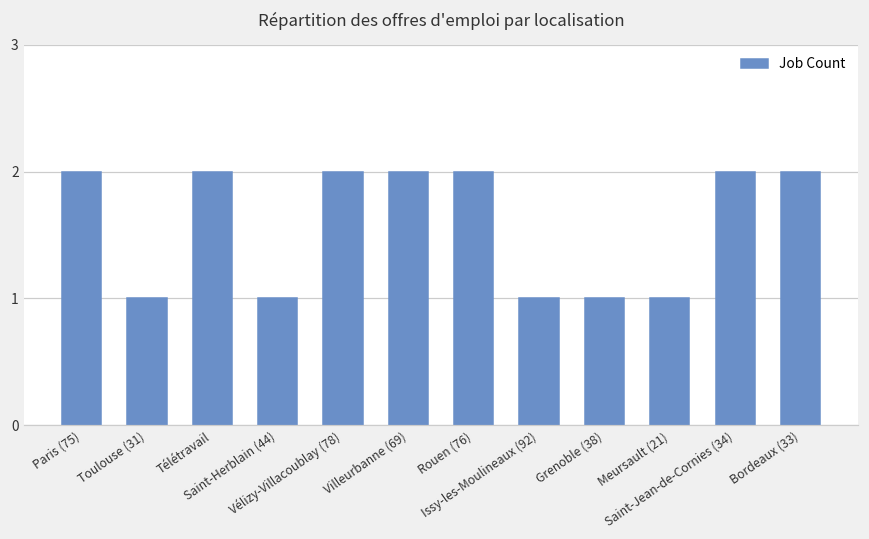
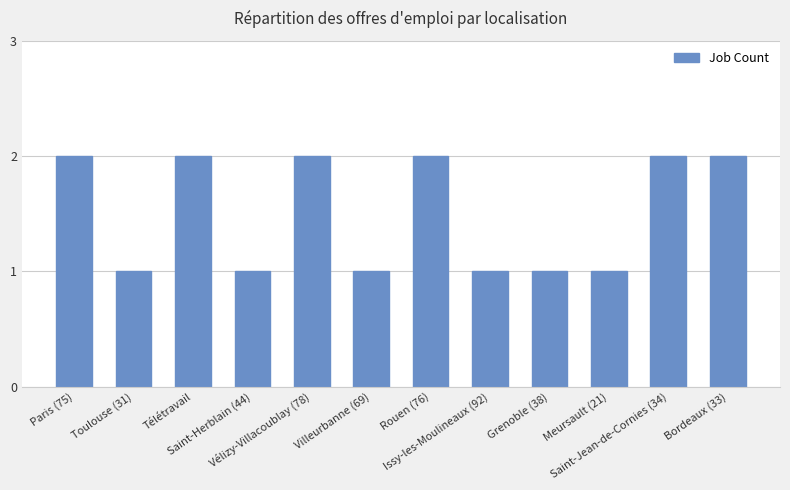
Villeurbanne (69): 2 -> 1
